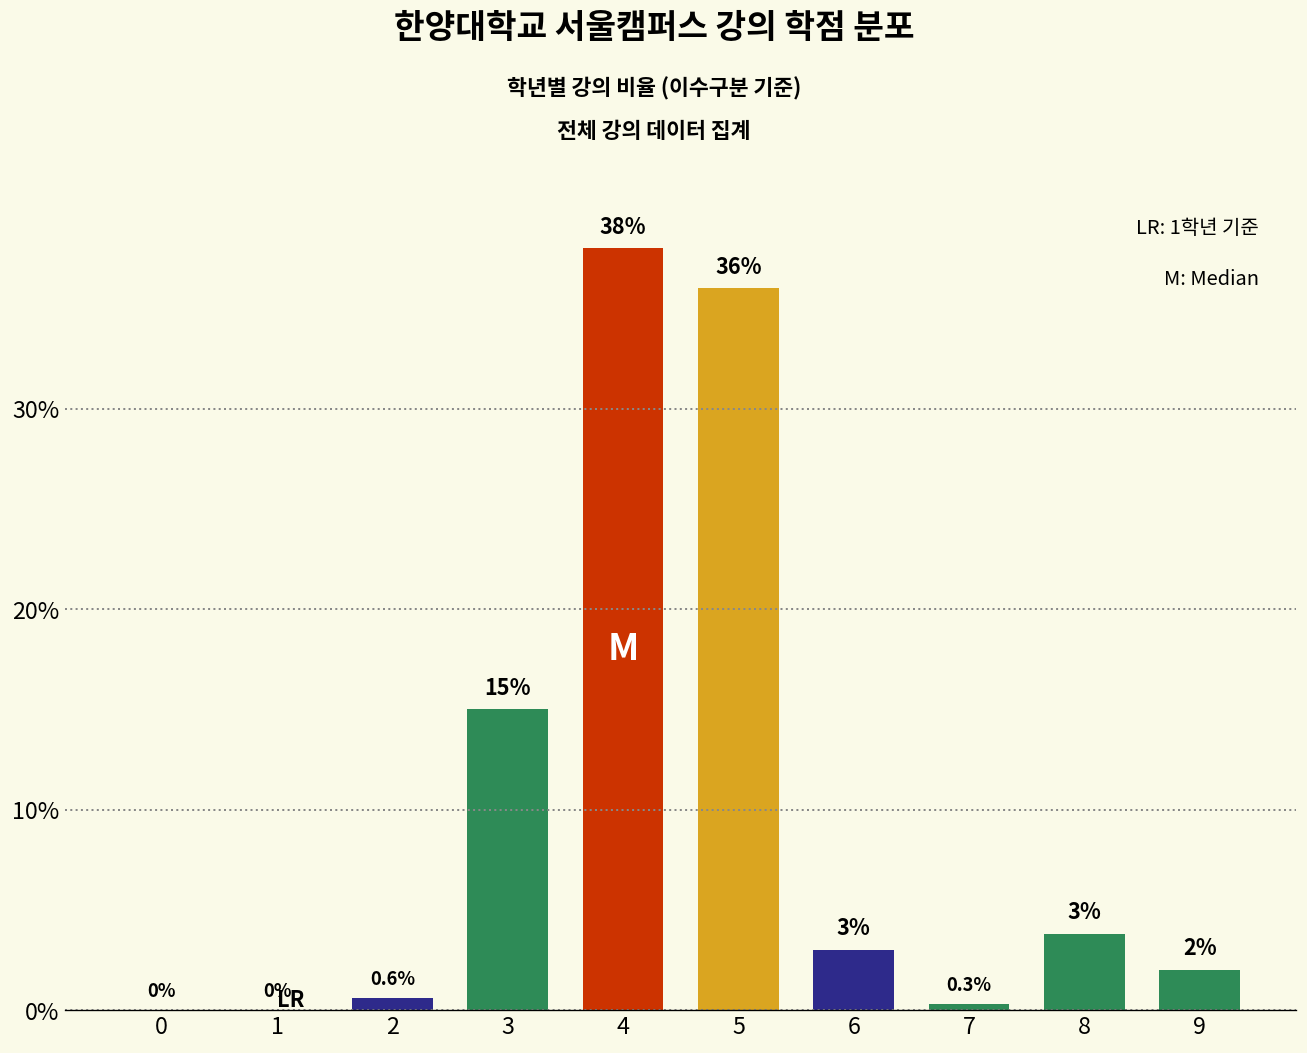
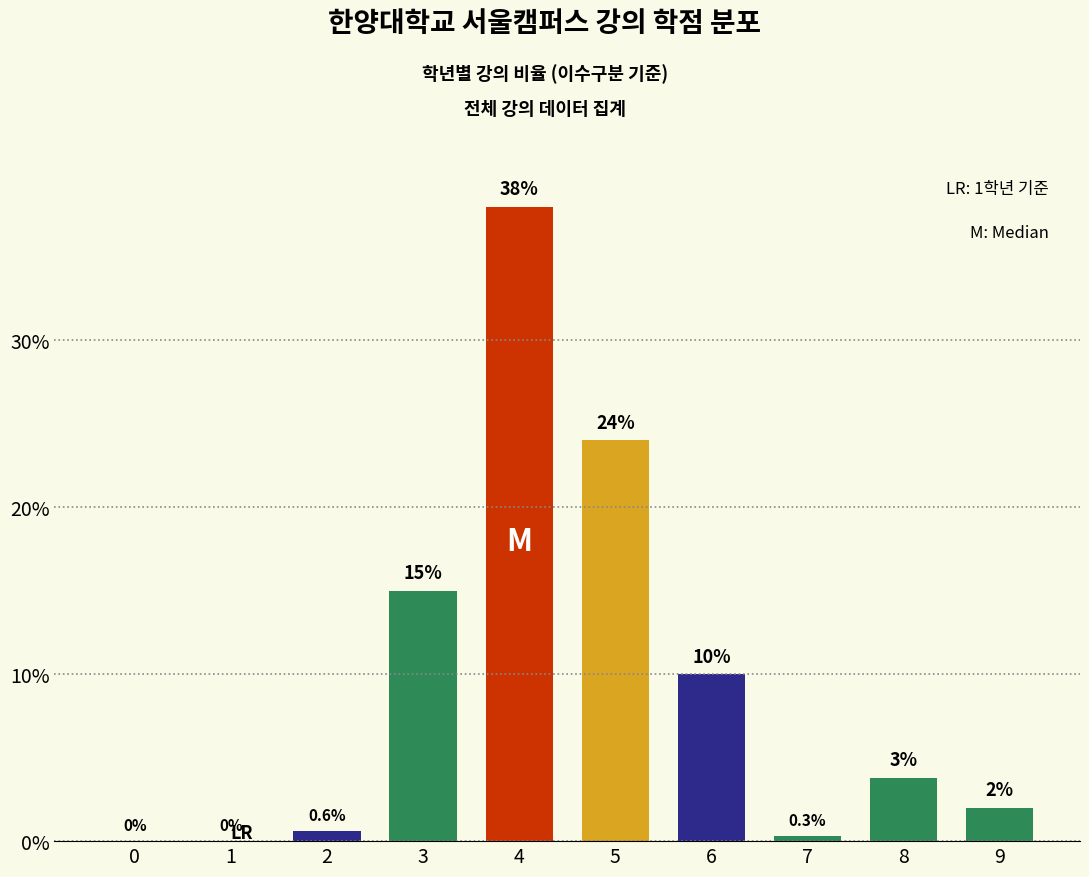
5: 36% -> 24%
6: 3% -> 10%
